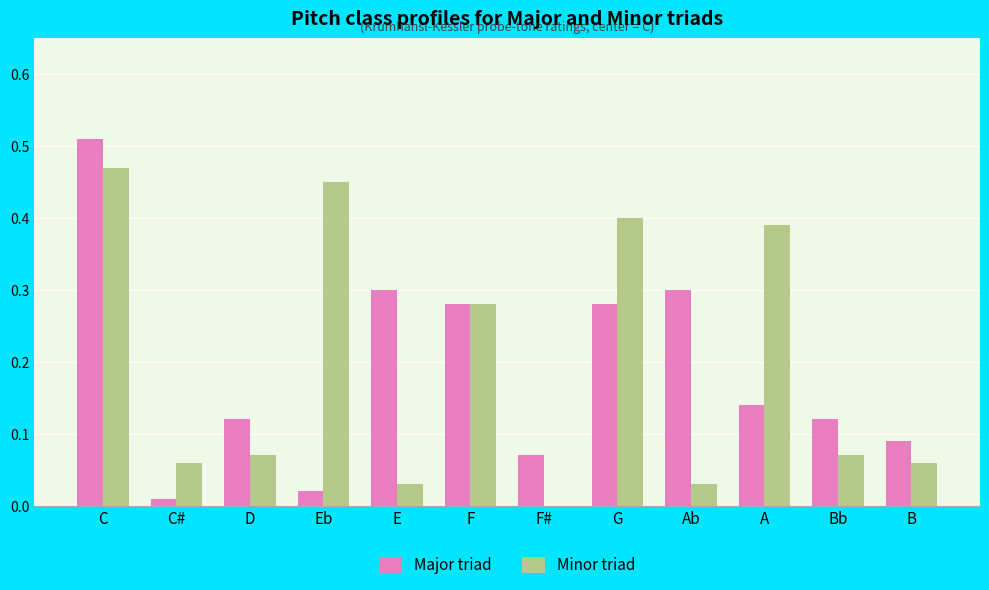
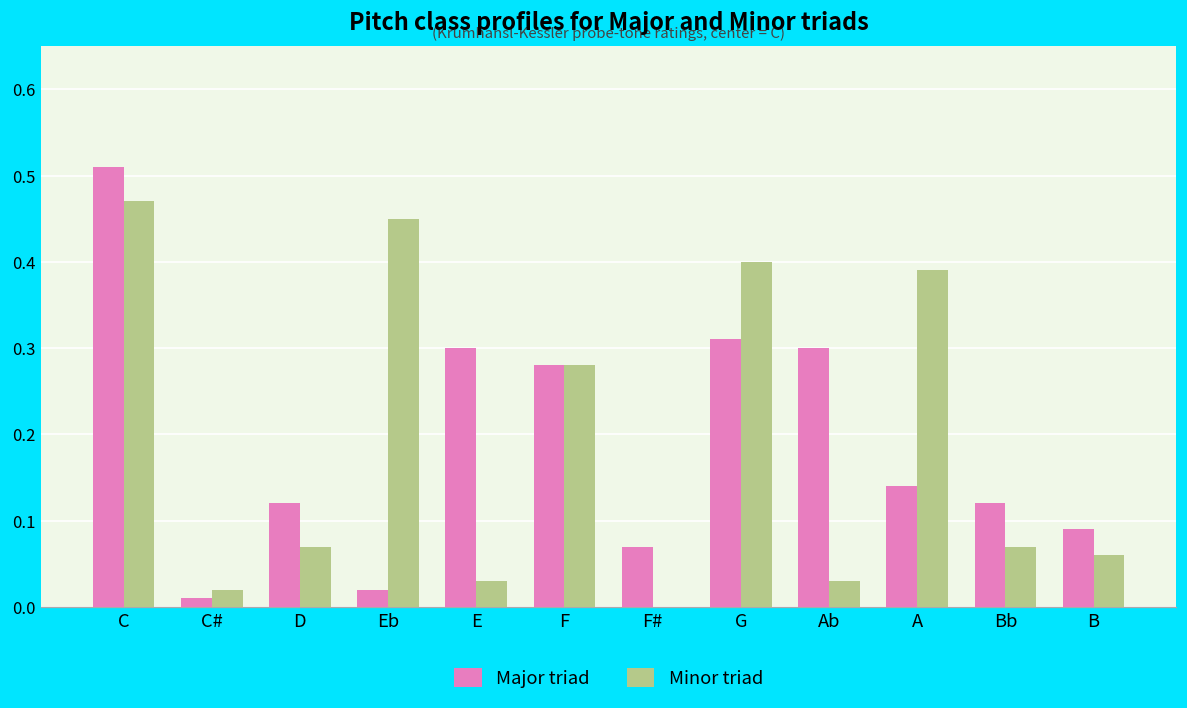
Minor triad, C#: 0.06 -> 0.02
Major triad, G: 0.28 -> 0.31
